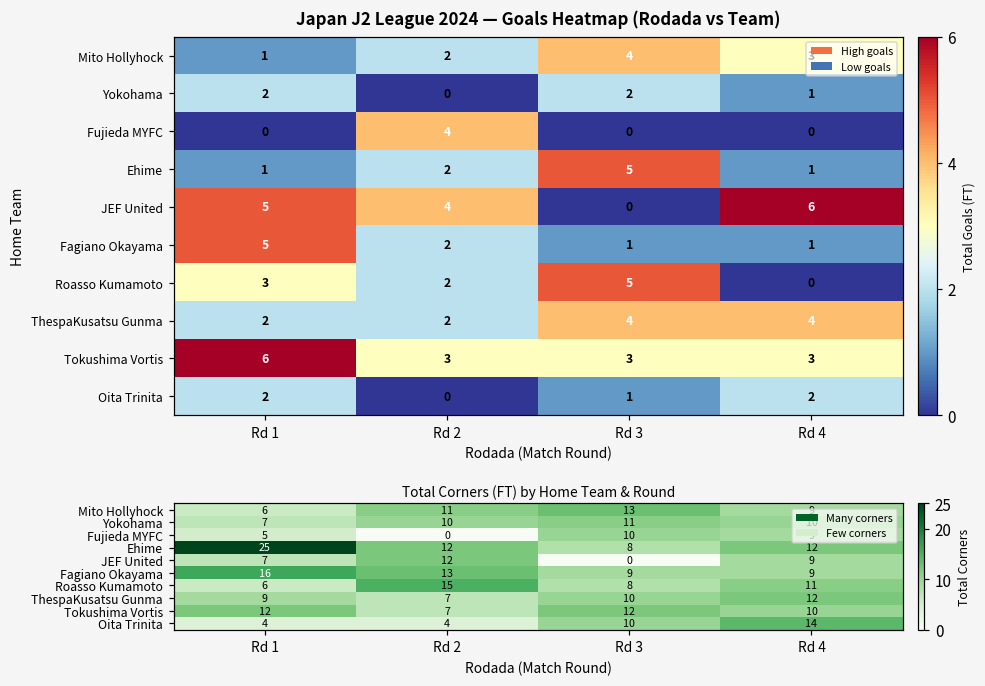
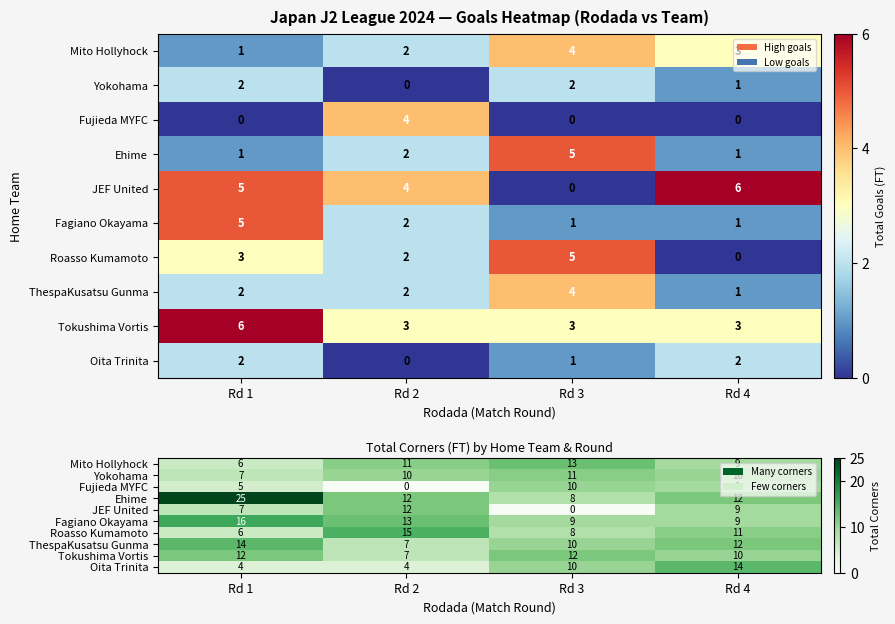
Japan J2 League 2024 — Goals Heatmap (Rodada vs Team), ThespaKusatsu Gunma, Rd 4: 4 -> 1
Total Corners (FT) by Home Team & Round, ThespaKusatsu Gunma, Rd 1: 9 -> 14
